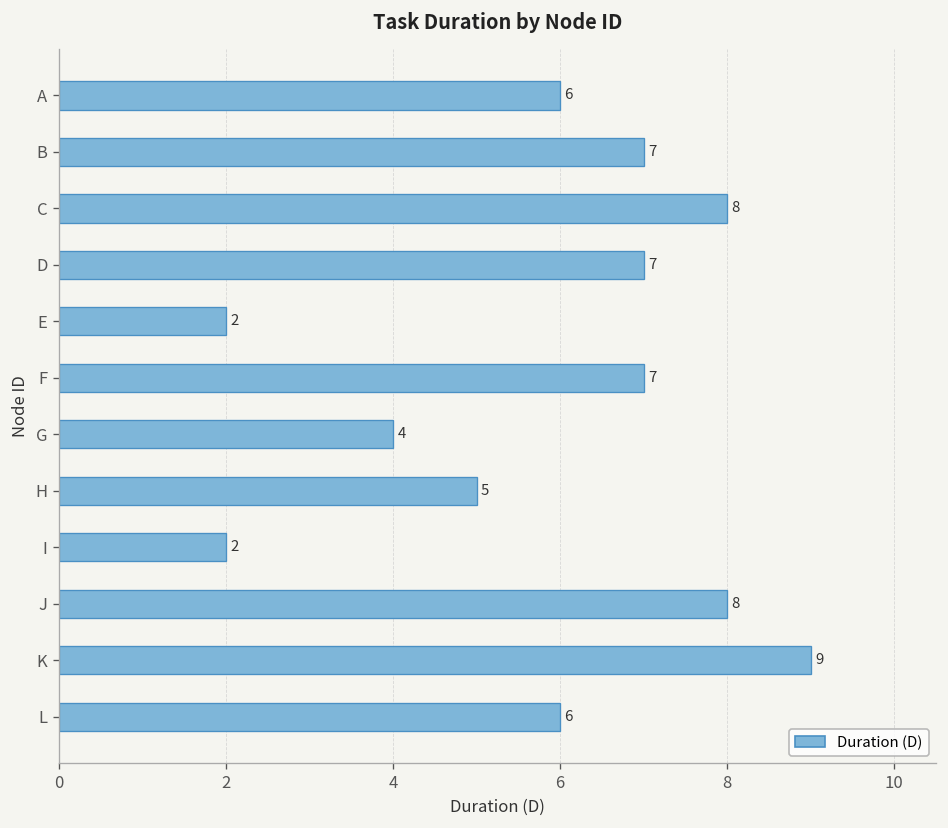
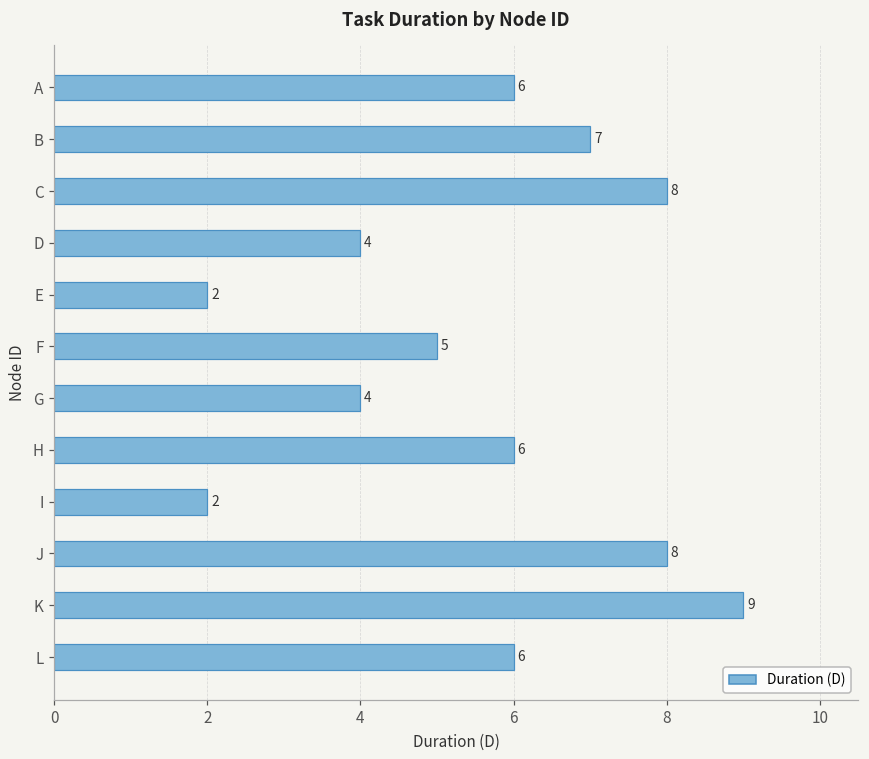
D: 7 -> 4
F: 7 -> 5
H: 5 -> 6
